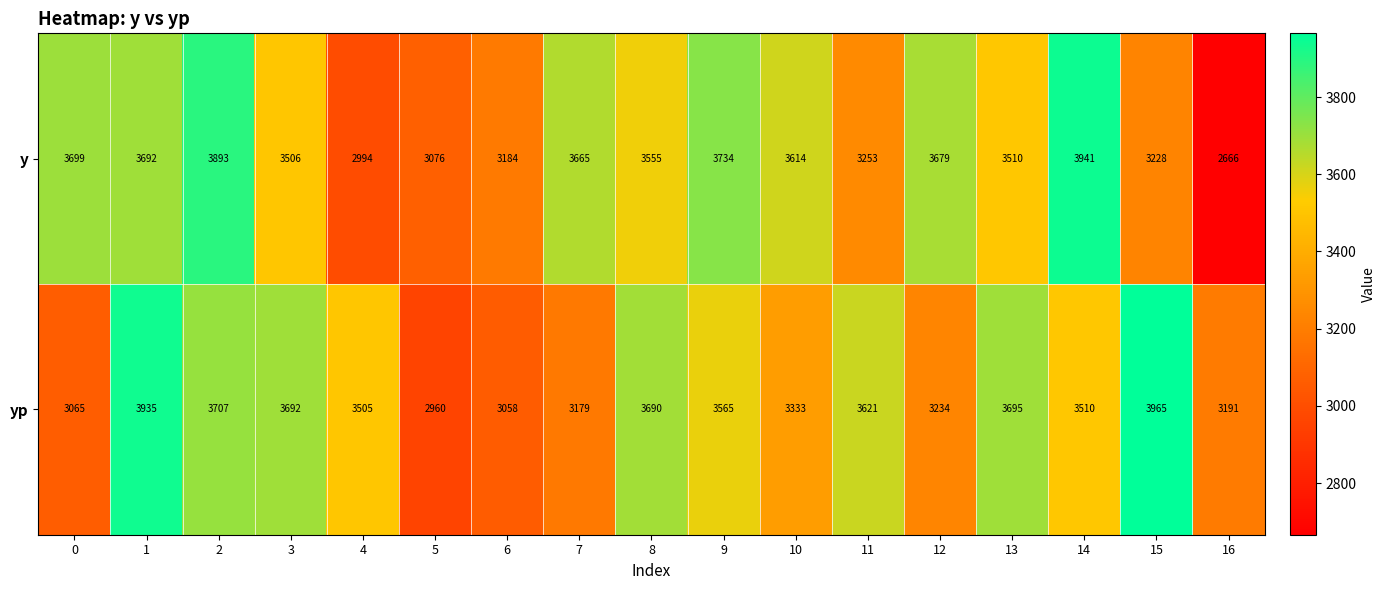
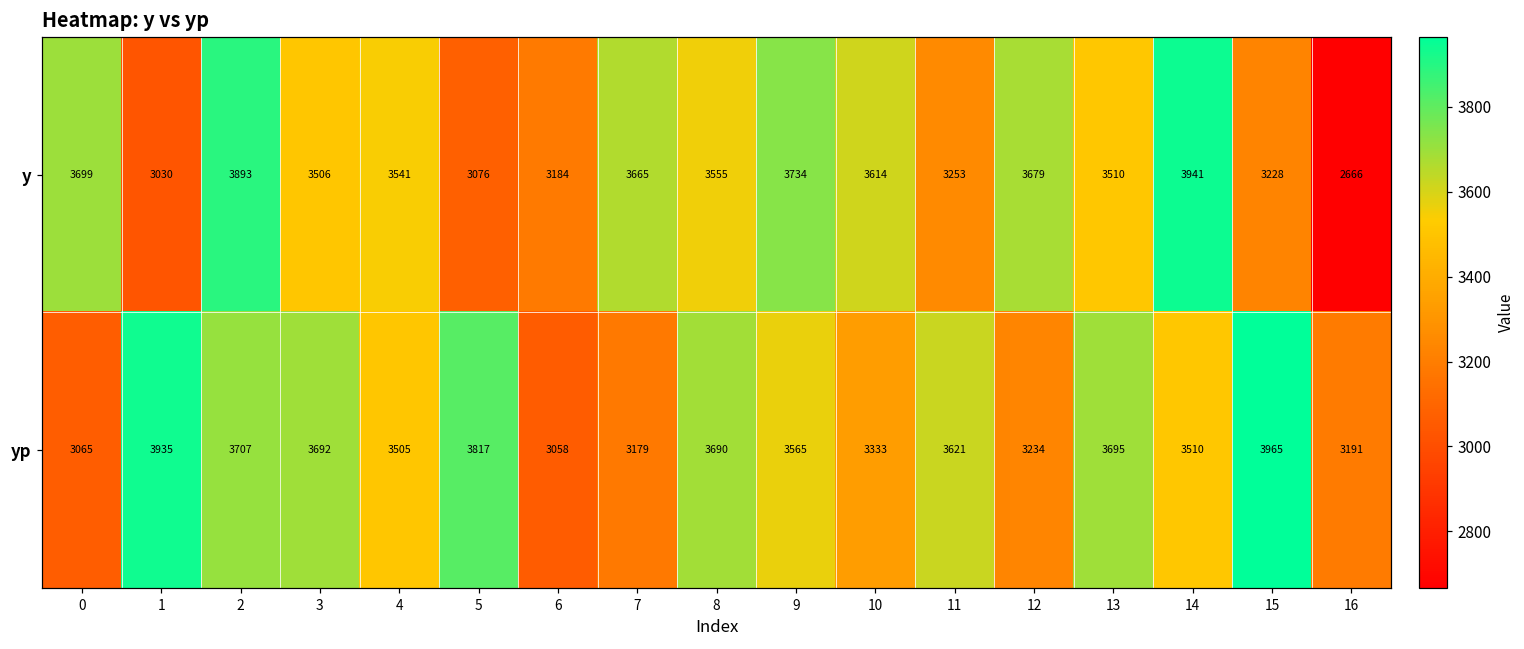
y, 1: 3692 -> 3030
y, 4: 2994 -> 3541
yp, 5: 2960 -> 3817
